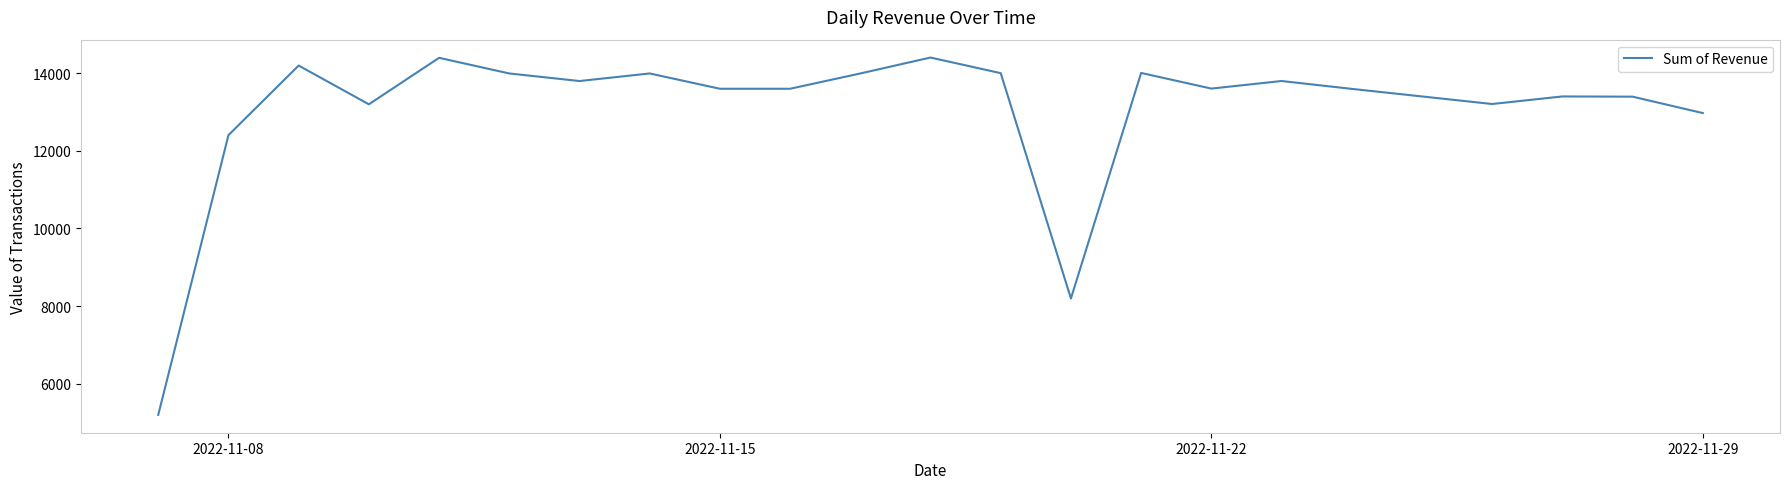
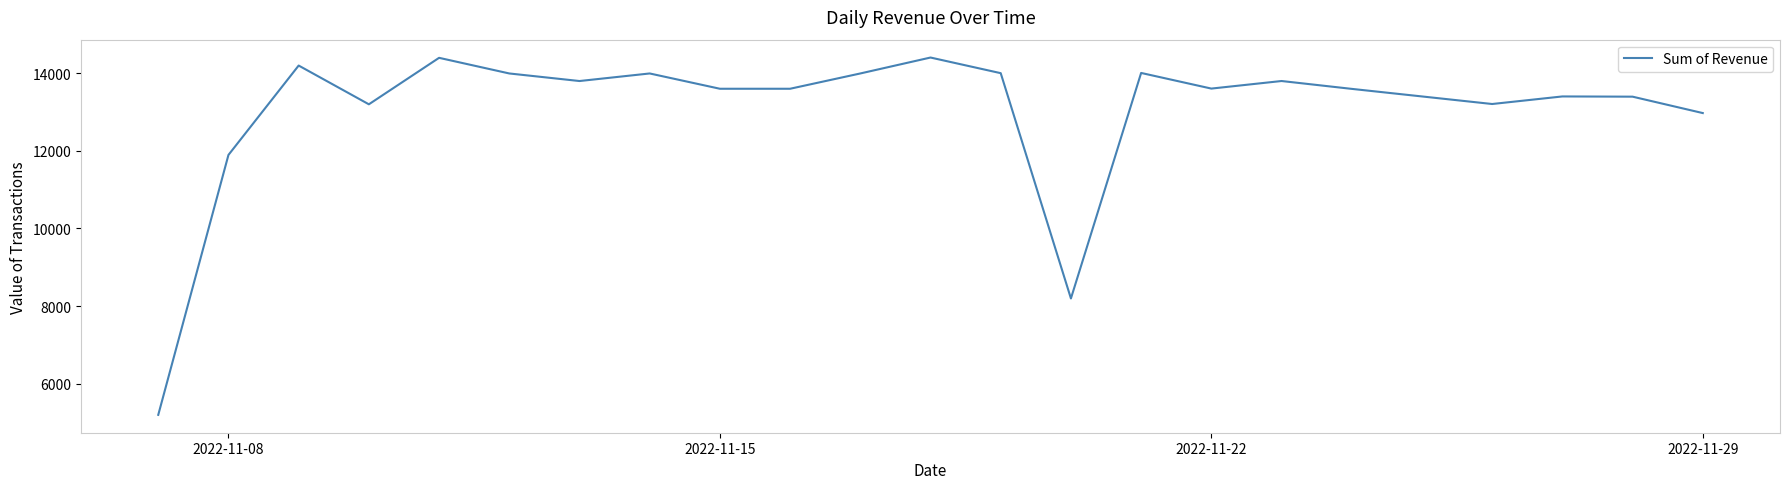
2022-11-08: 12400 -> 11900
